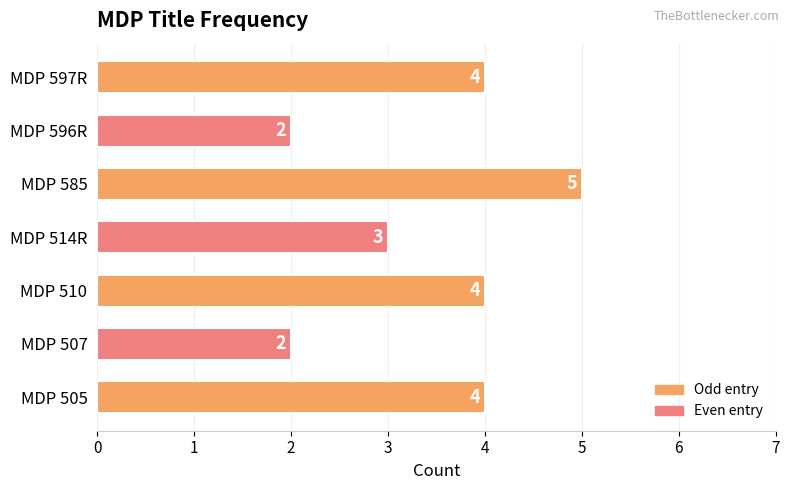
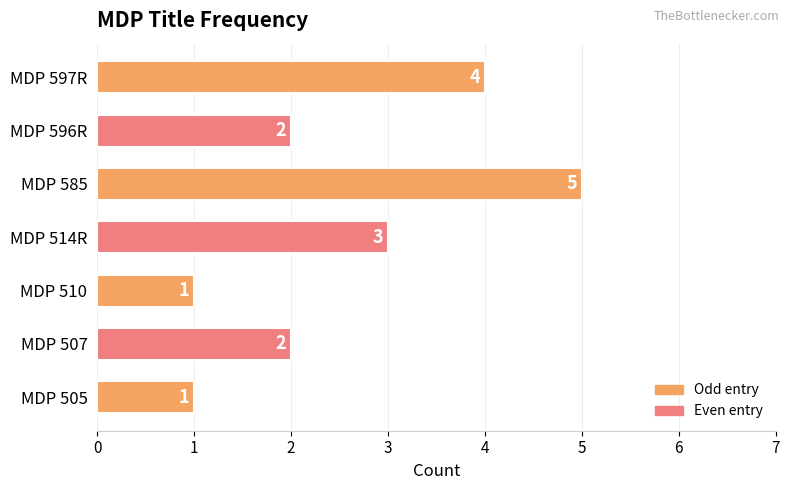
MDP 510: 4 -> 1
MDP 505: 4 -> 1
